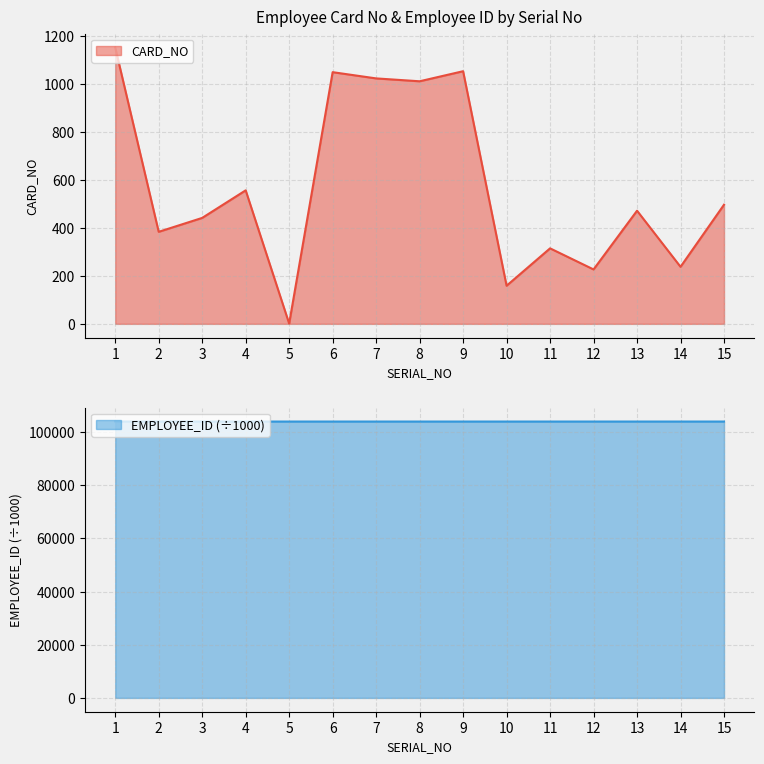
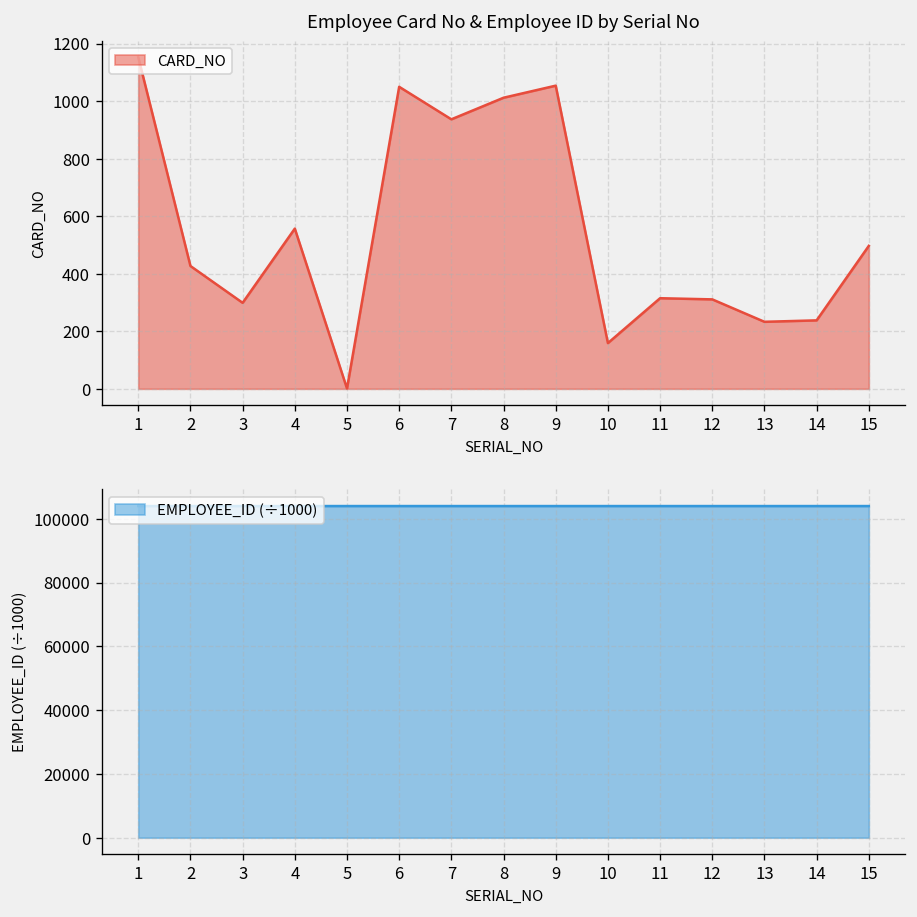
Employee Card No & Employee ID by Serial No, 2: 380 -> 430
Employee Card No & Employee ID by Serial No, 3: 440 -> 300
Employee Card No & Employee ID by Serial No, 7: 1020 -> 940
Employee Card No & Employee ID by Serial No, 12: 230 -> 310
Employee Card No & Employee ID by Serial No, 13: 470 -> 230
